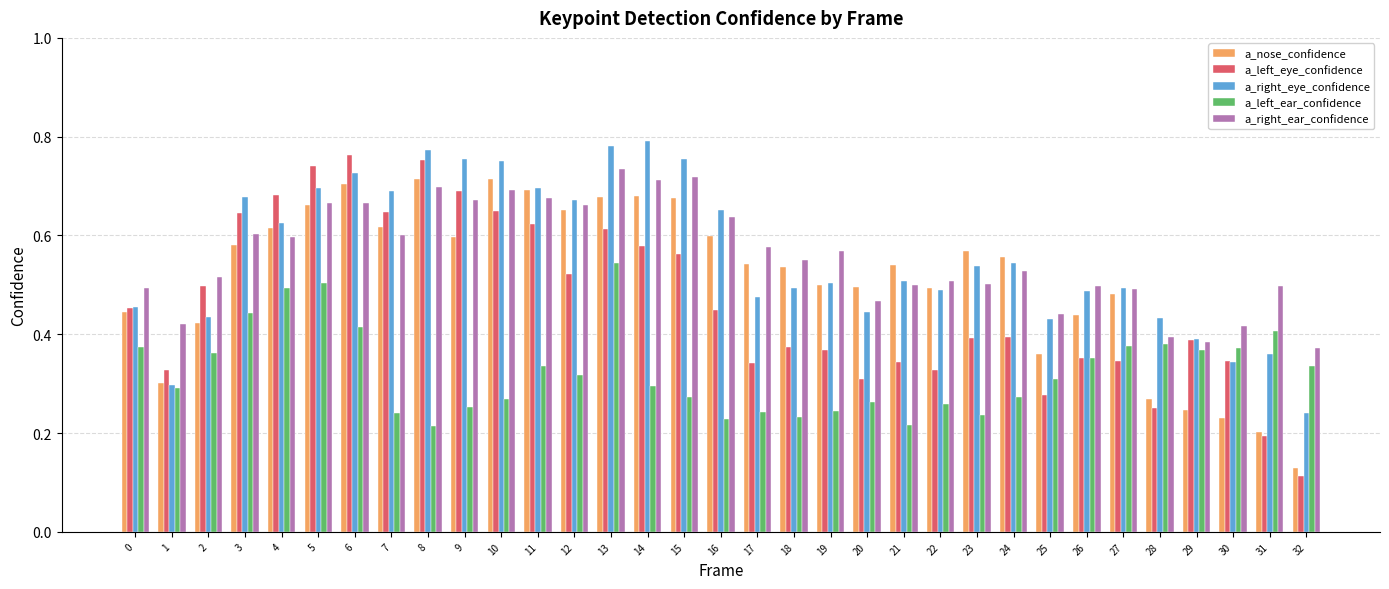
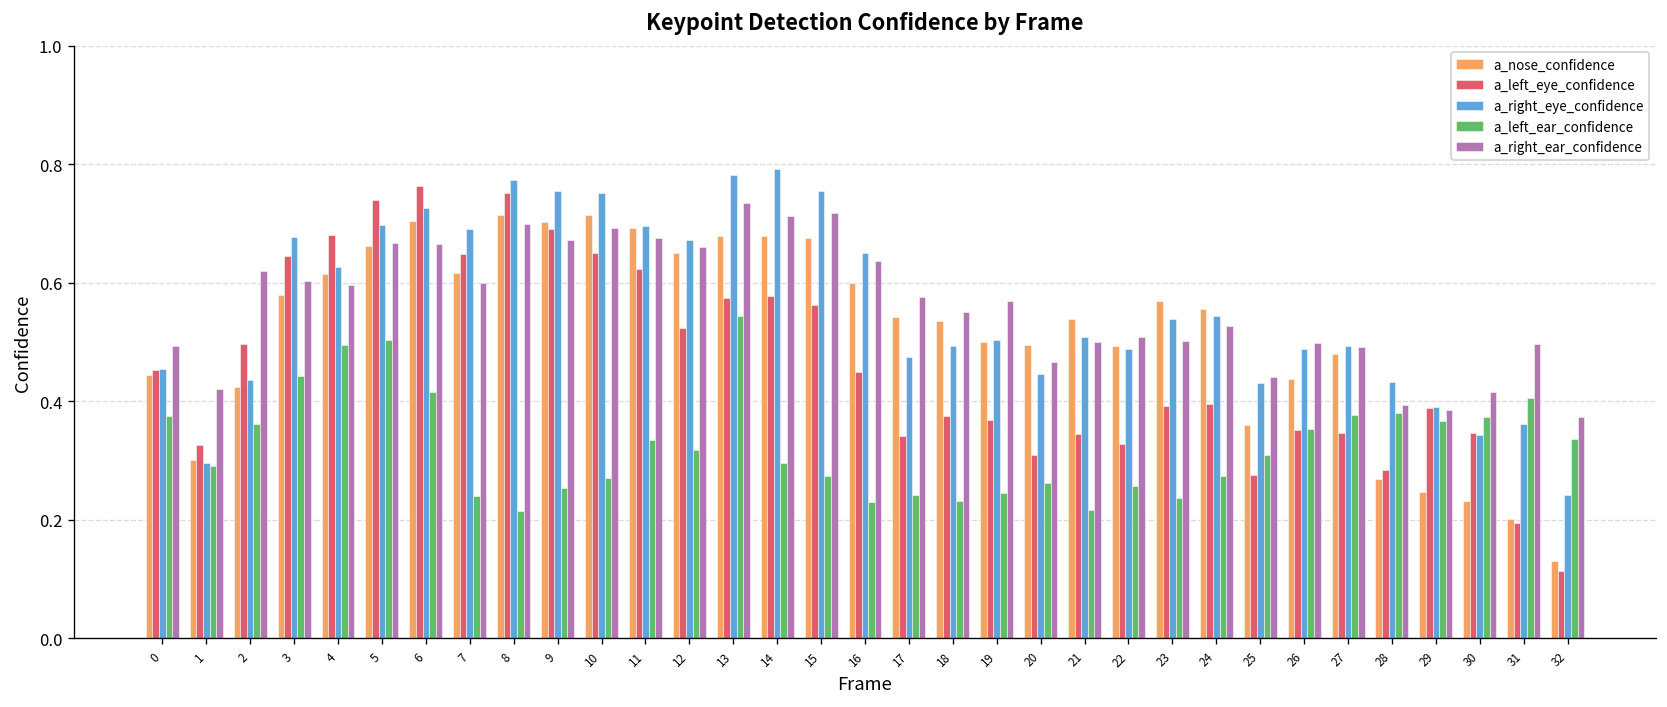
a_right_ear_confidence, 2: 0.52 -> 0.62
a_nose_confidence, 9: 0.60 -> 0.70
a_left_eye_confidence, 13: 0.61 -> 0.57
a_left_eye_confidence, 28: 0.25 -> 0.28
